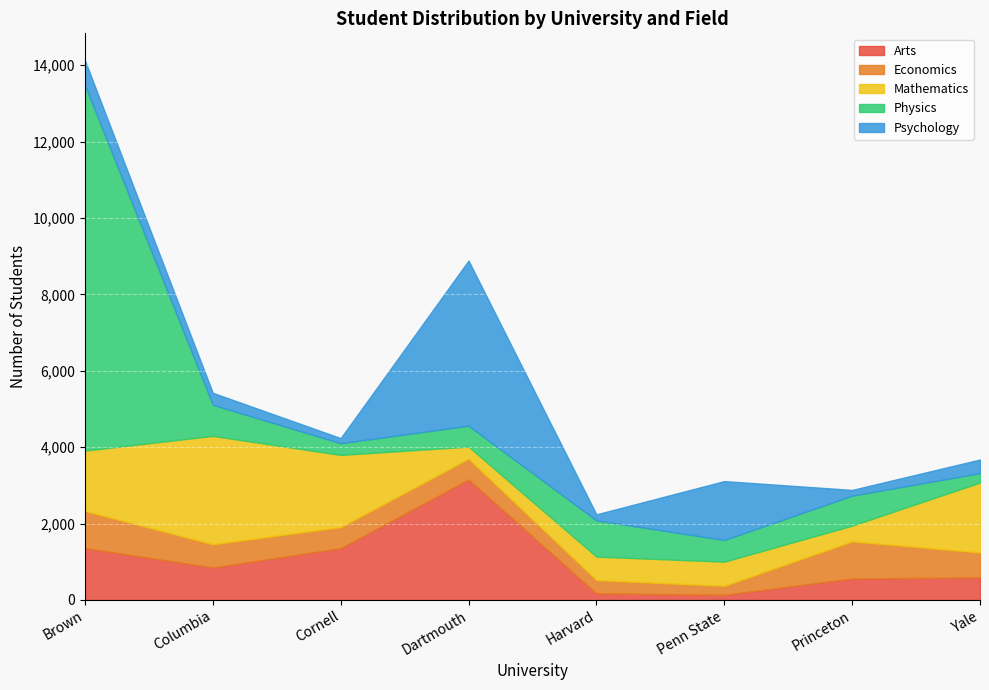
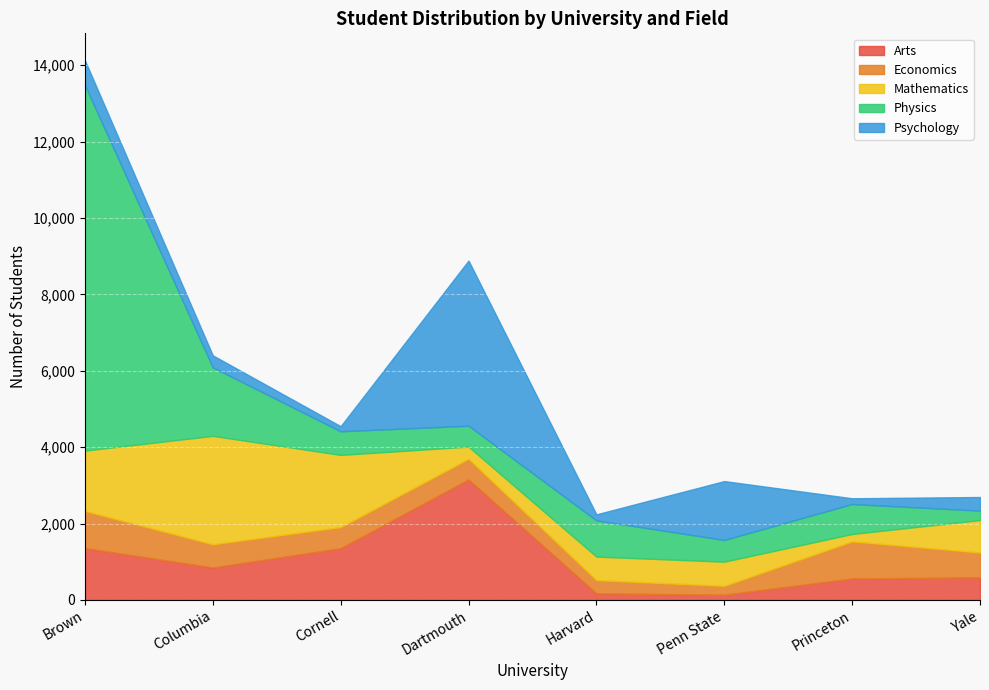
Physics, Columbia: 800 -> 1,800
Physics, Cornell: 300 -> 600
Mathematics, Princeton: 400 -> 200
Mathematics, Yale: 1,800 -> 800
